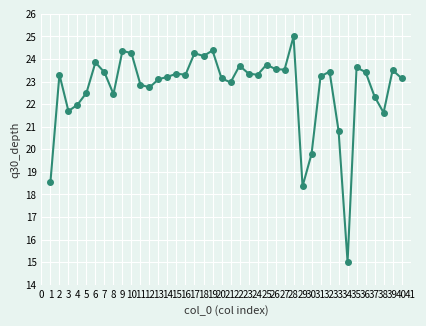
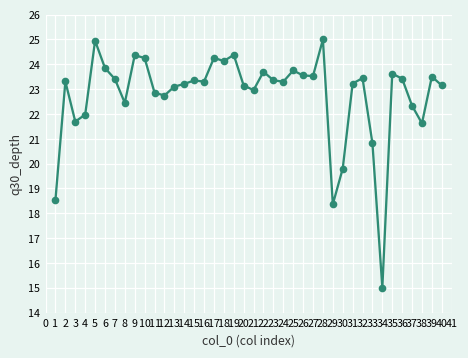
5: 22.5 -> 25.0
